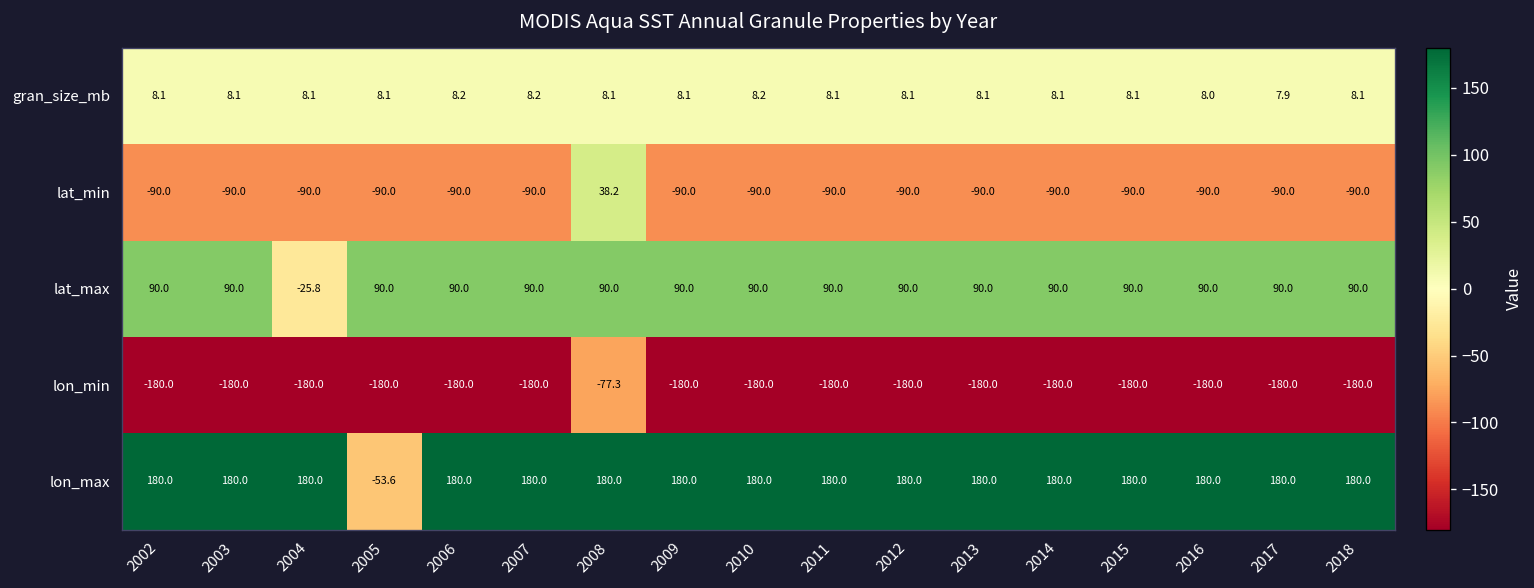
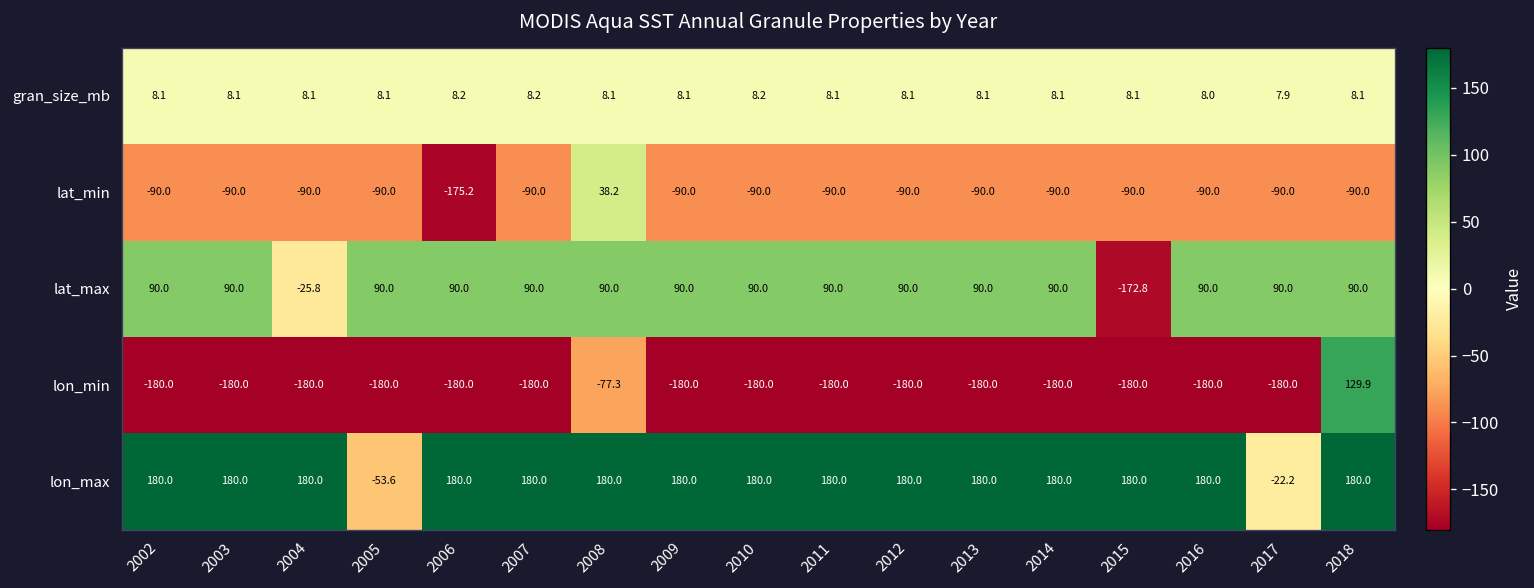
lat_min, 2006: -90.0 -> -175.2
lat_max, 2015: 90.0 -> -172.8
lon_min, 2018: -180.0 -> 129.9
lon_max, 2017: 180.0 -> -22.2
